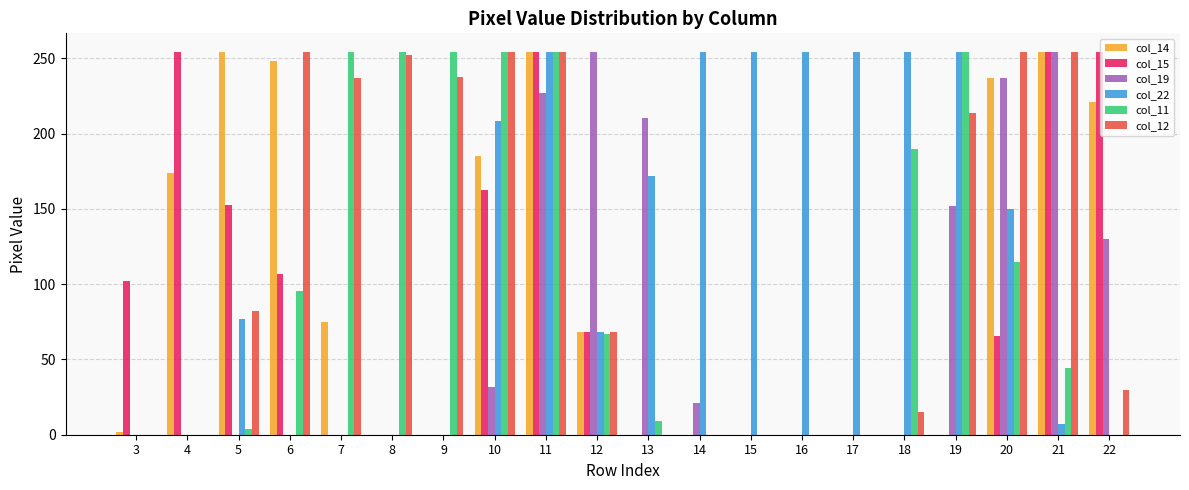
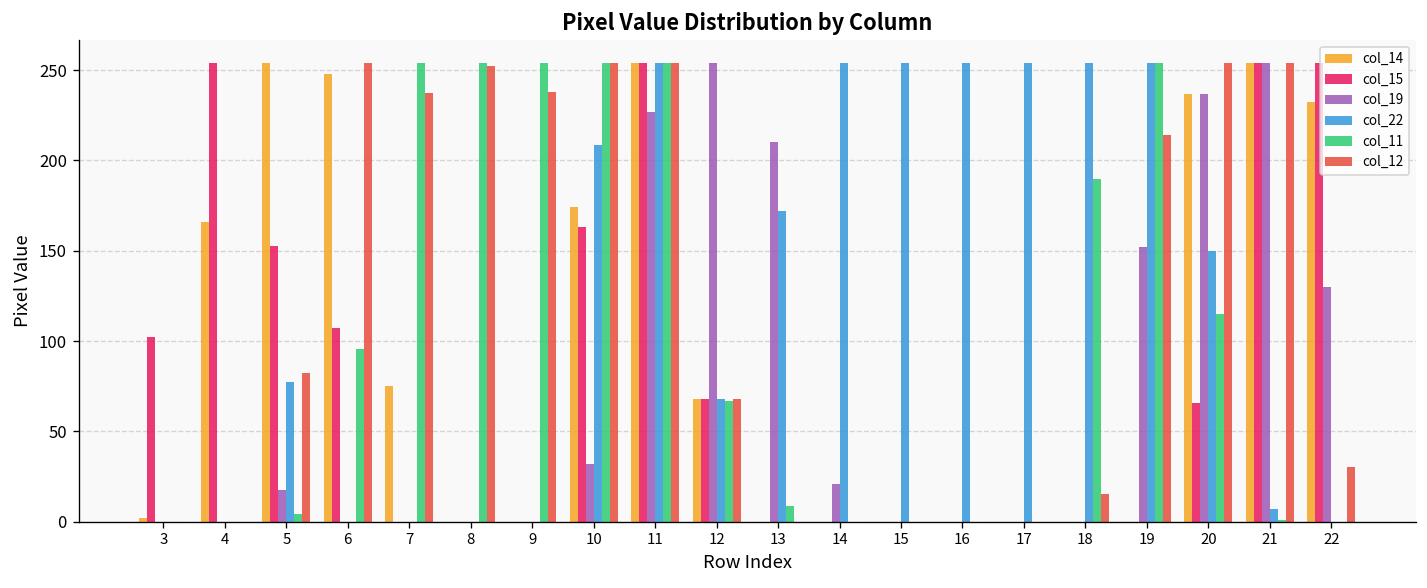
col_14, 4: 174 -> 166
col_19, 5: 0 -> 18
col_14, 10: 185 -> 174
col_11, 21: 44 -> 1
col_14, 22: 221 -> 232
